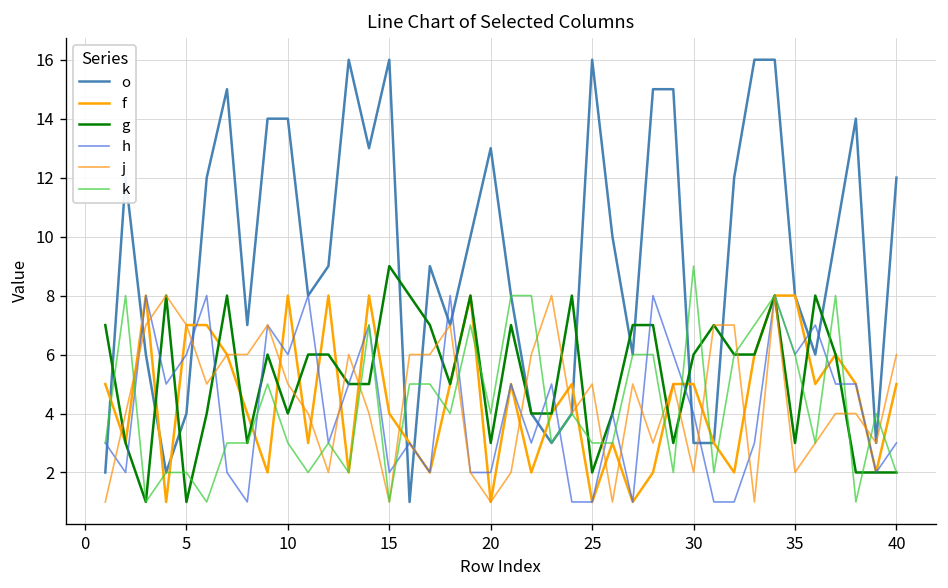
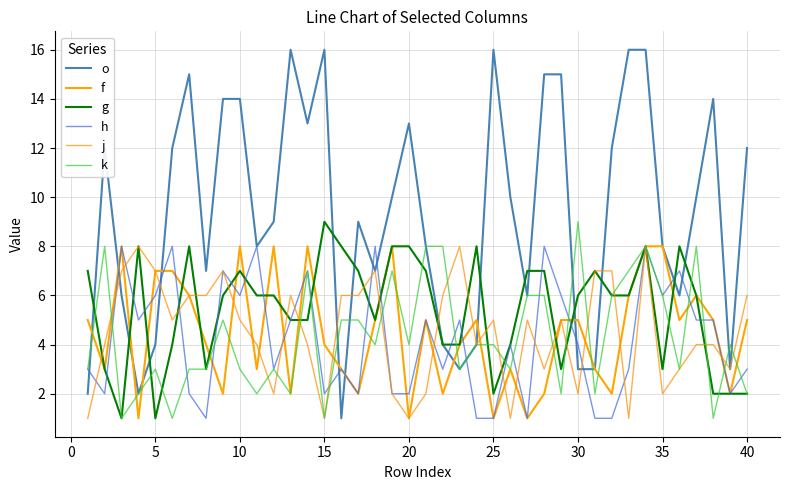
k, 5: 2 -> 3
g, 10: 4 -> 7
g, 20: 3 -> 8
k, 25: 3 -> 4
